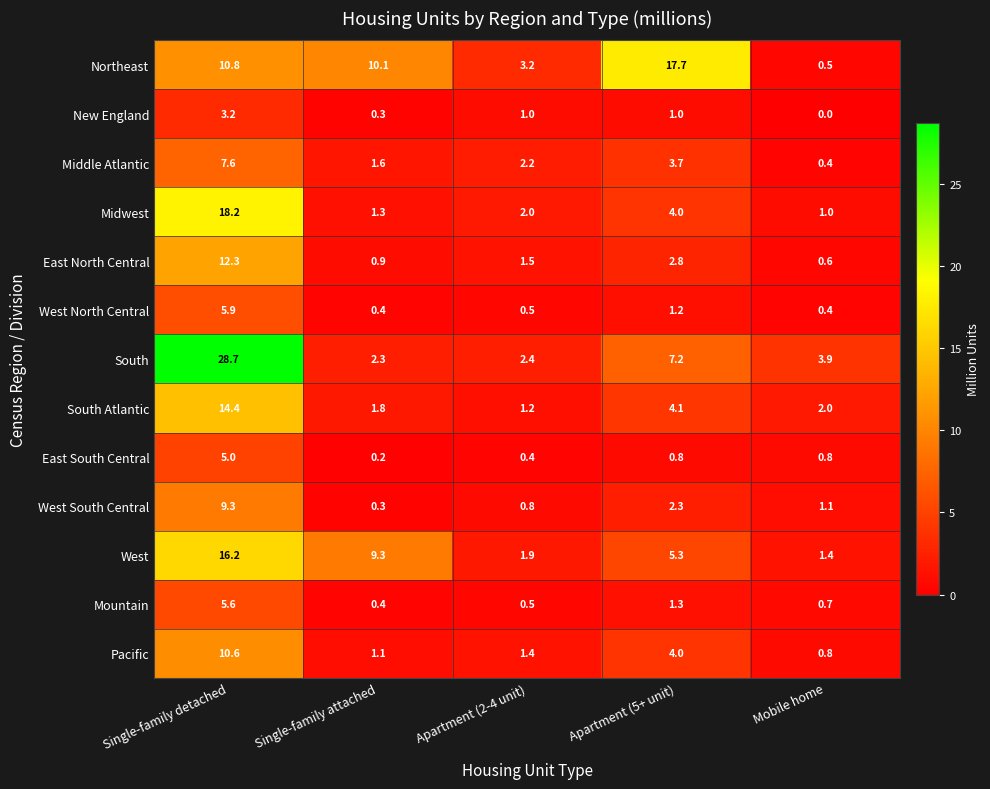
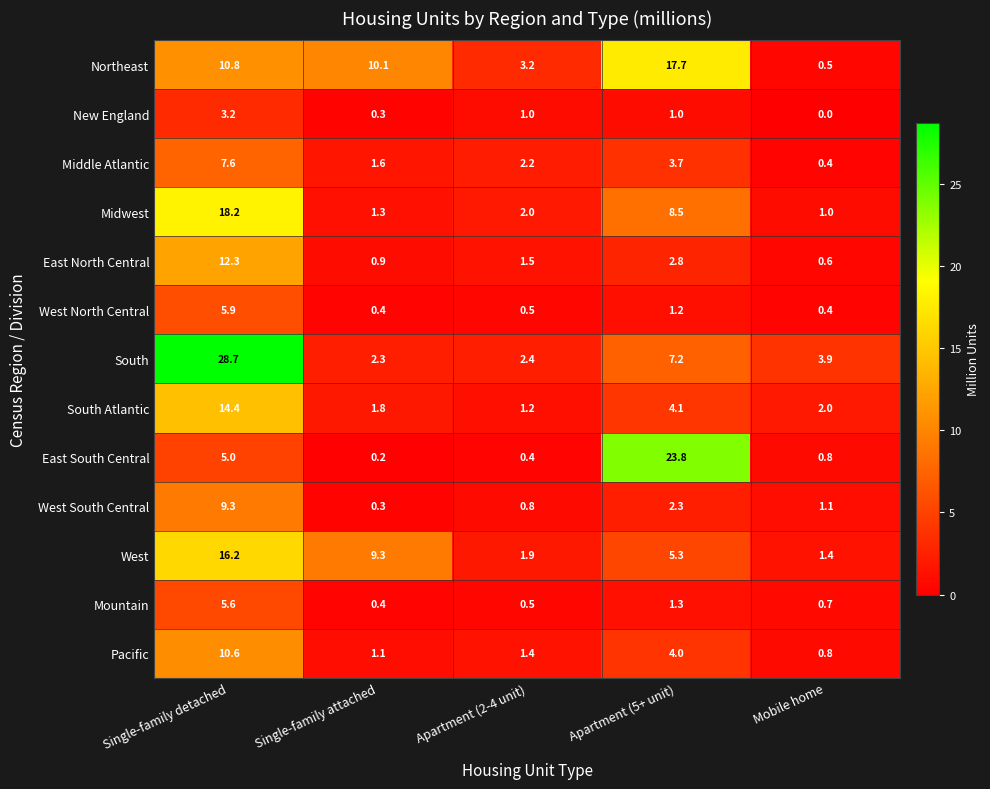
Midwest, Apartment (5+ unit): 4.0 -> 8.5
East South Central, Apartment (5+ unit): 0.8 -> 23.8
